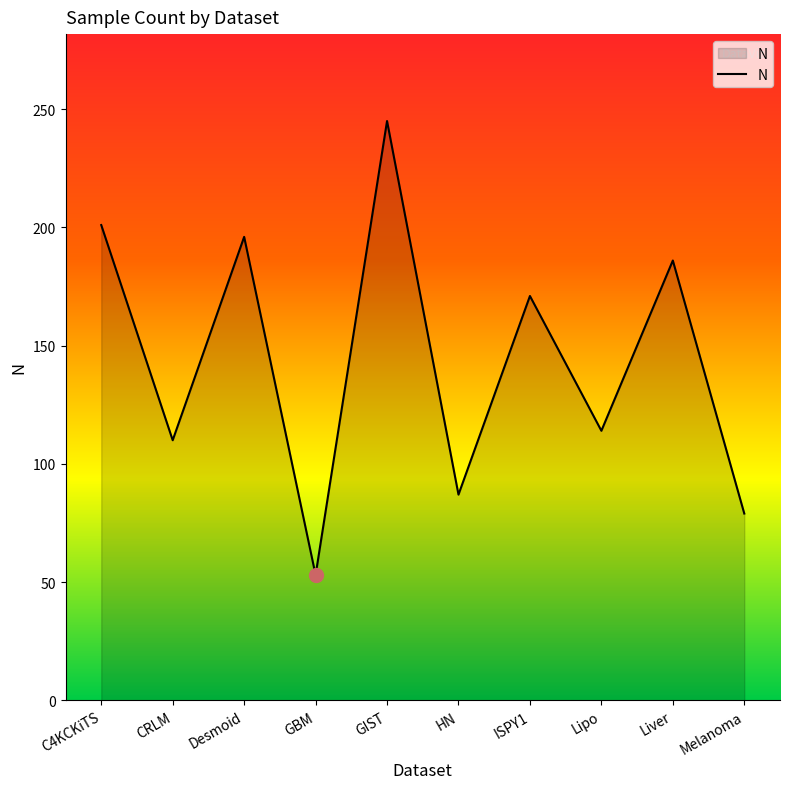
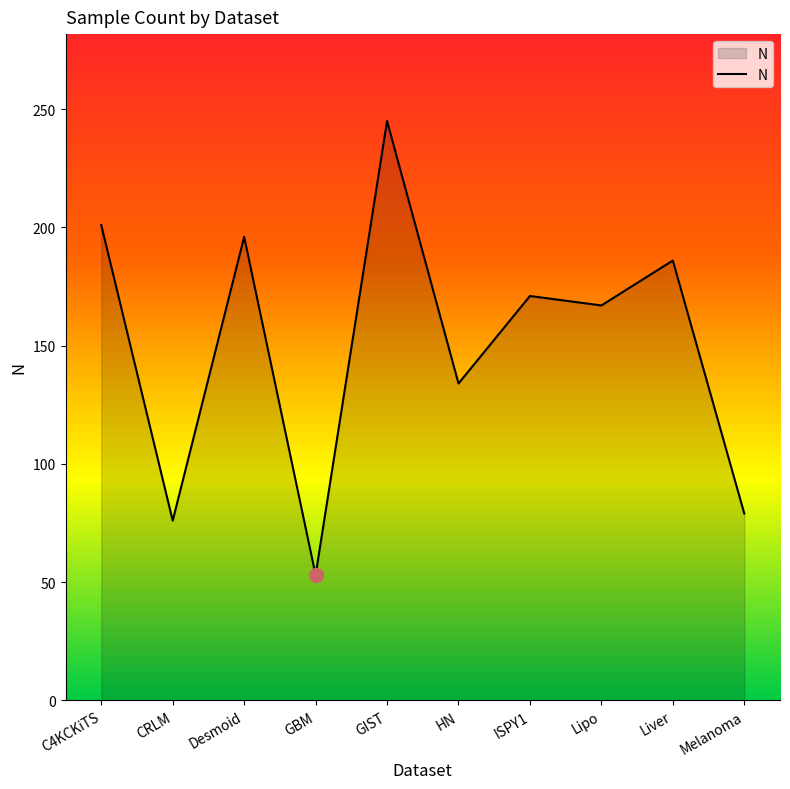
N, CRLM: 110 -> 76
N, HN: 87 -> 134
N, Lipo: 114 -> 167
